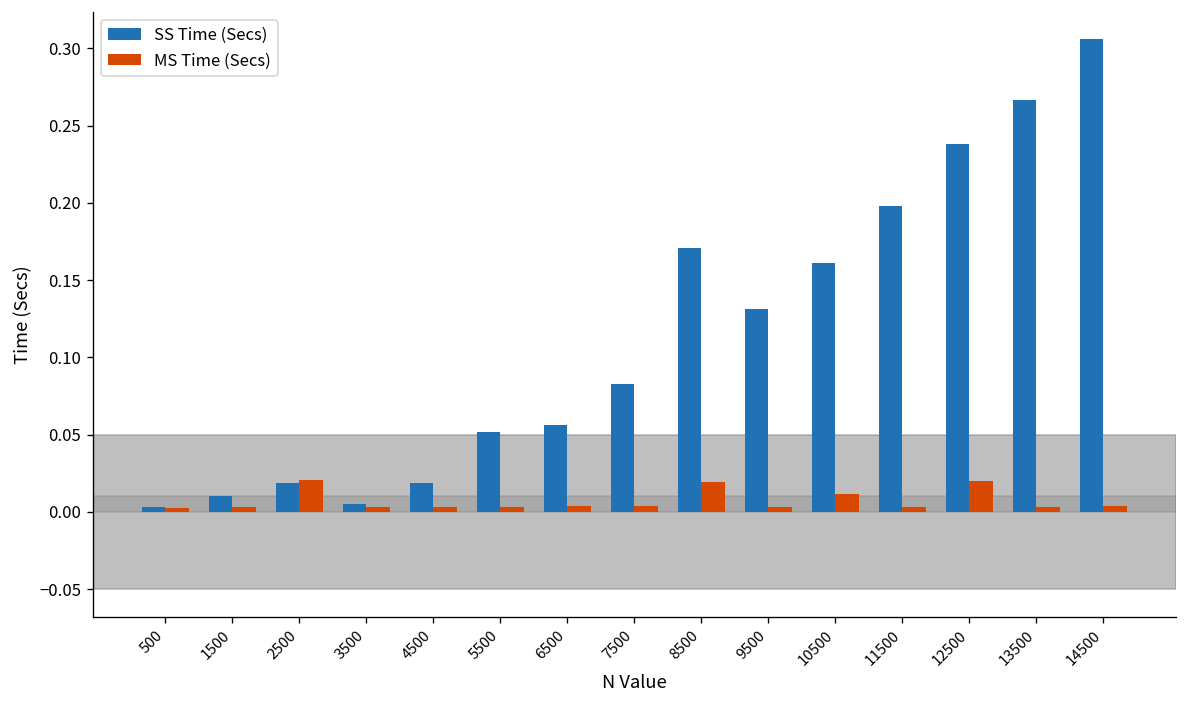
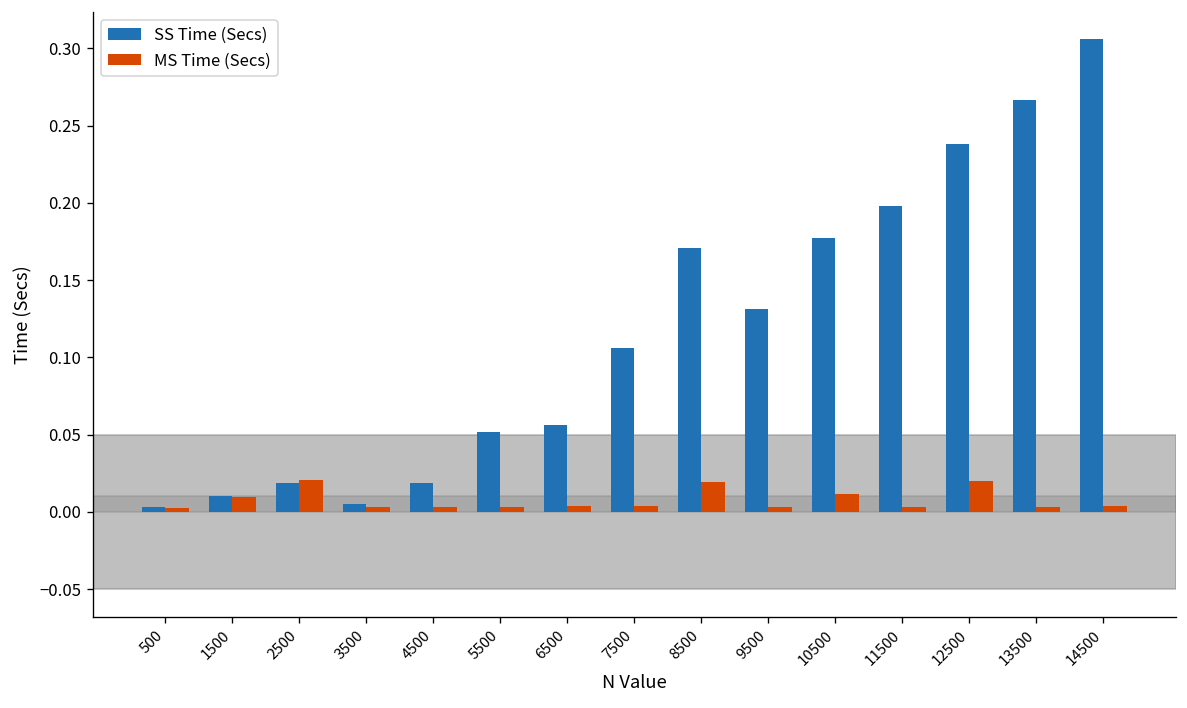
MS Time (Secs), 1500: 0.003 -> 0.010
SS Time (Secs), 7500: 0.083 -> 0.106
SS Time (Secs), 10500: 0.161 -> 0.177
